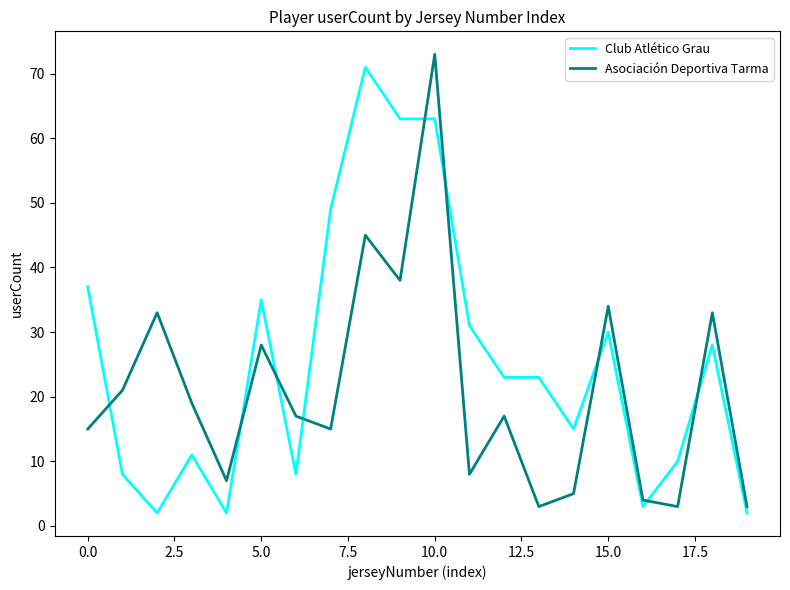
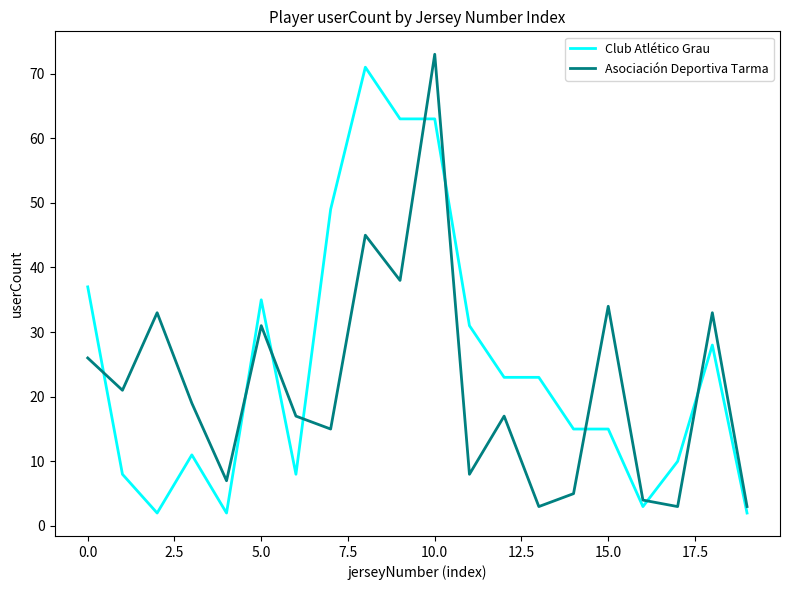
Asociación Deportiva Tarma, 0.0: 15 -> 26
Asociación Deportiva Tarma, 5.0: 28 -> 31
Club Atlético Grau, 15.0: 30 -> 15
